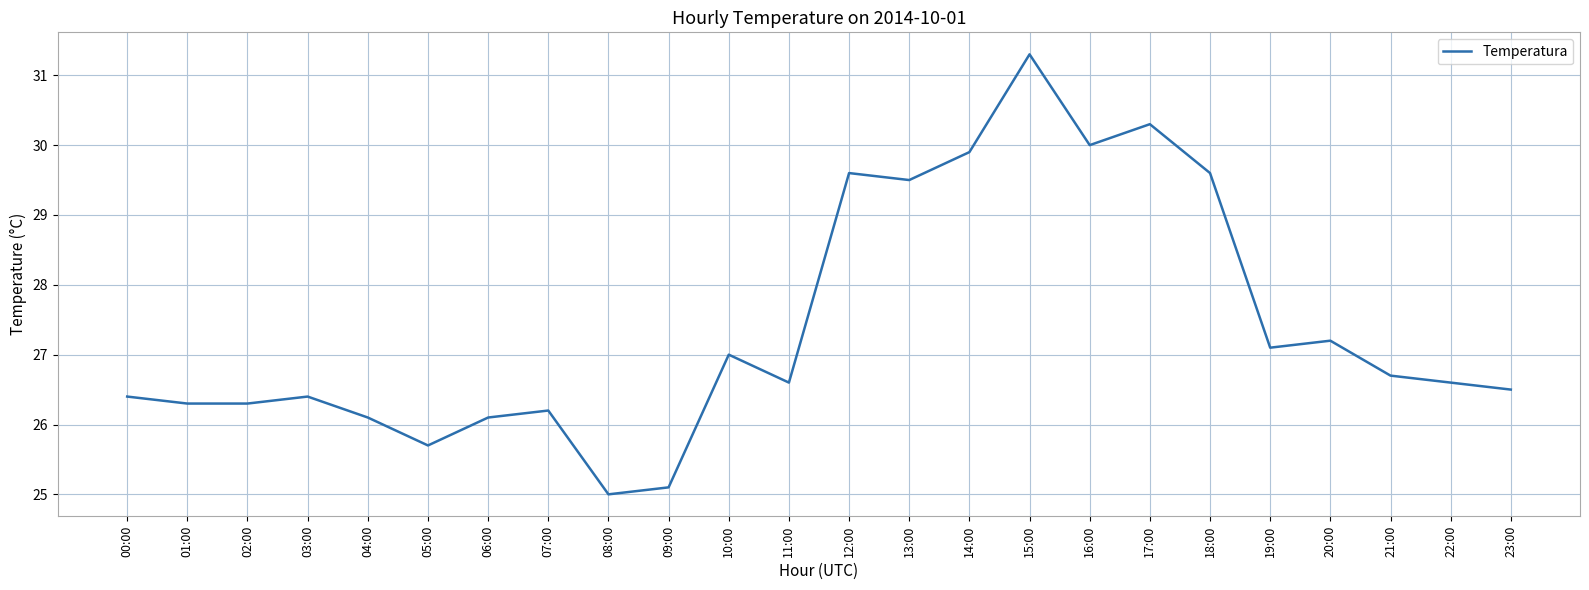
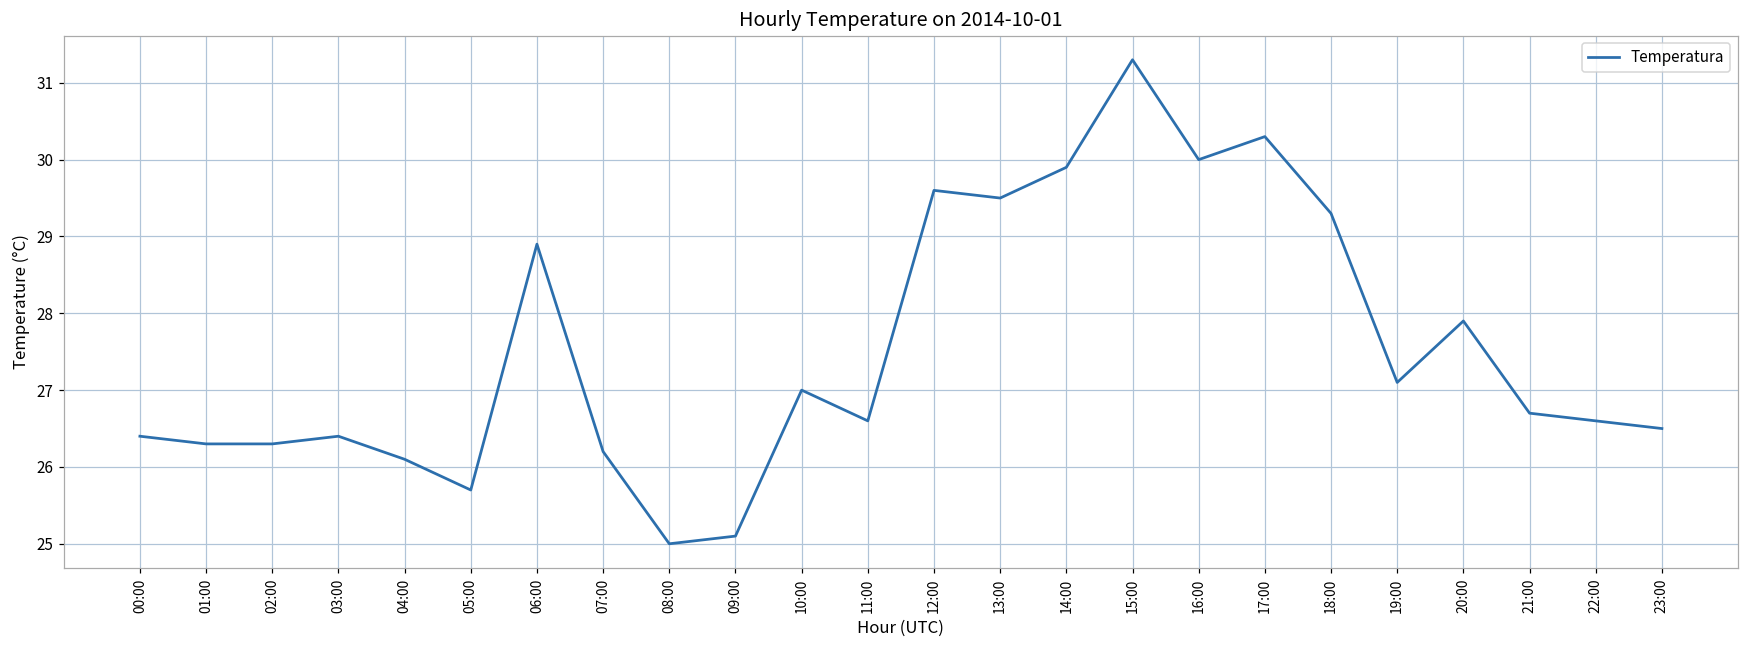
06:00: 26.1 -> 28.9
18:00: 29.6 -> 29.3
20:00: 27.2 -> 27.9
